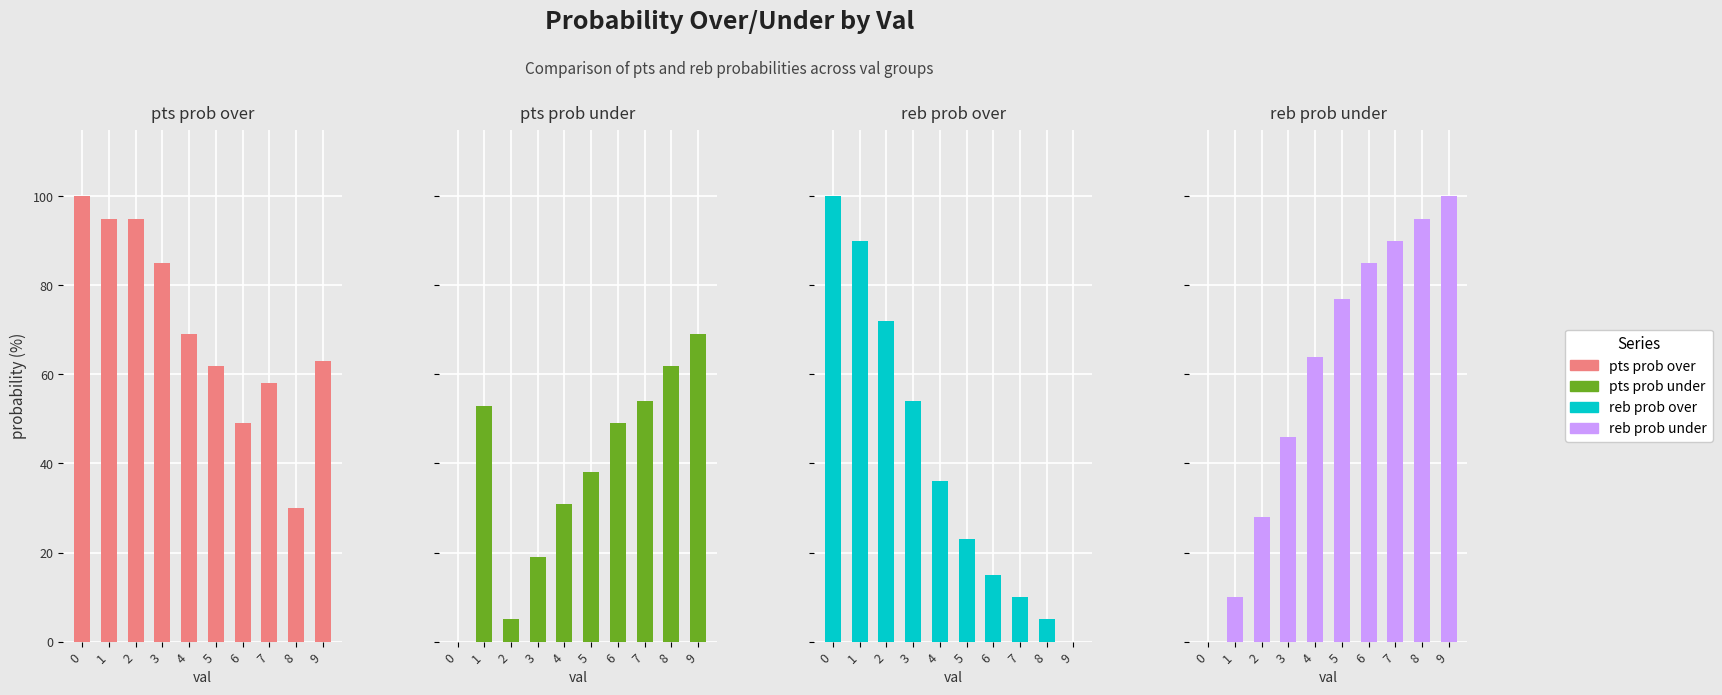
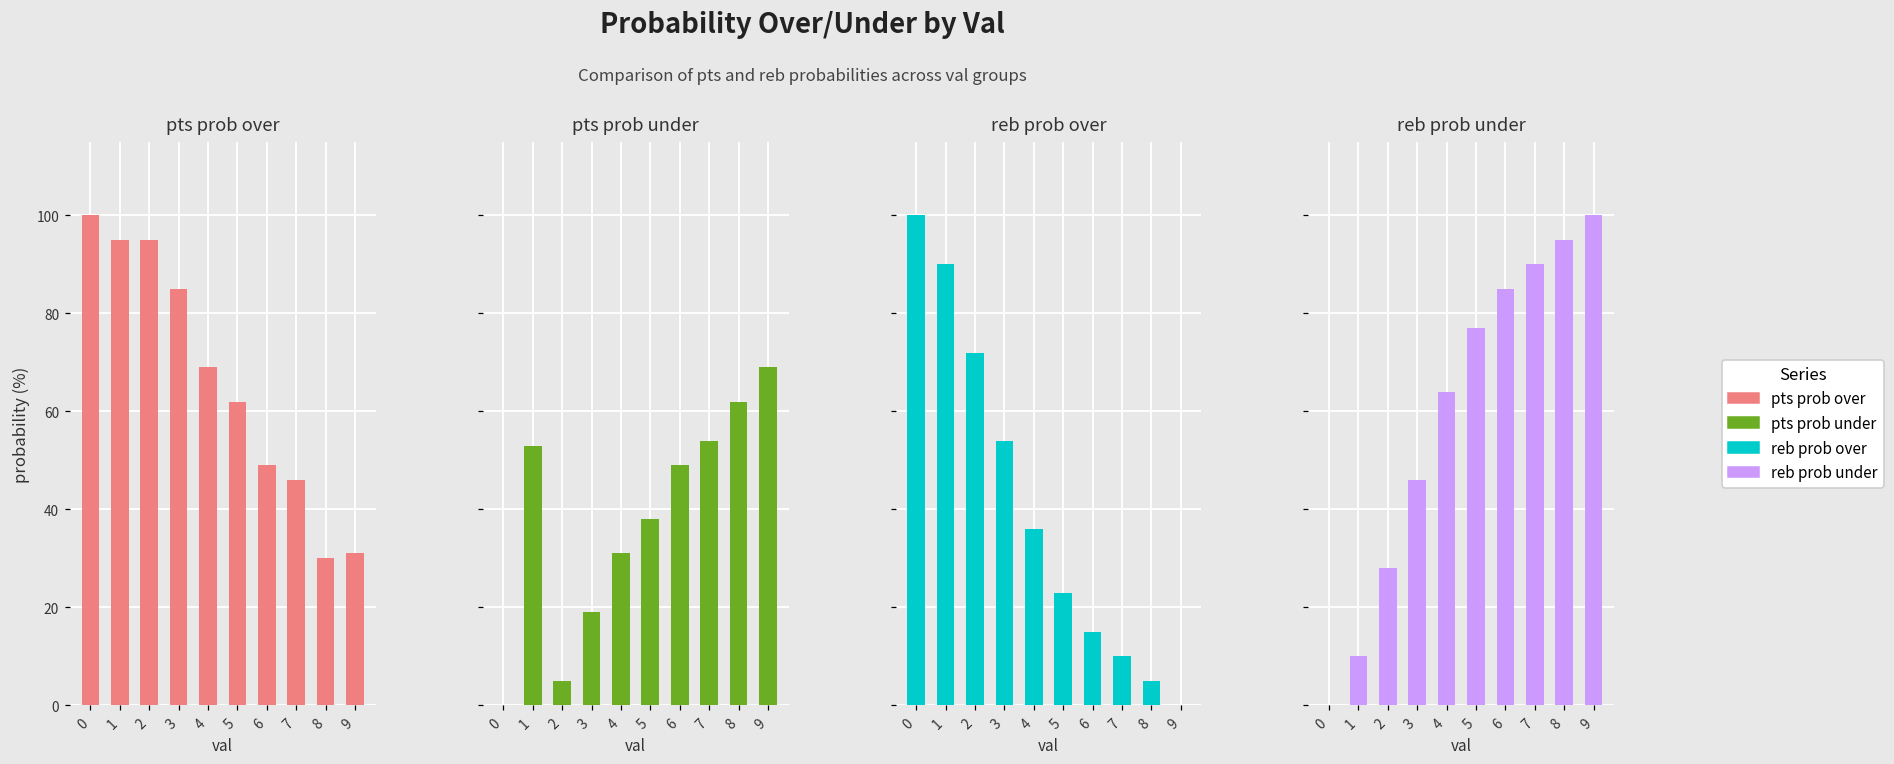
pts prob over, 7: 58 -> 46
pts prob over, 9: 63 -> 31
